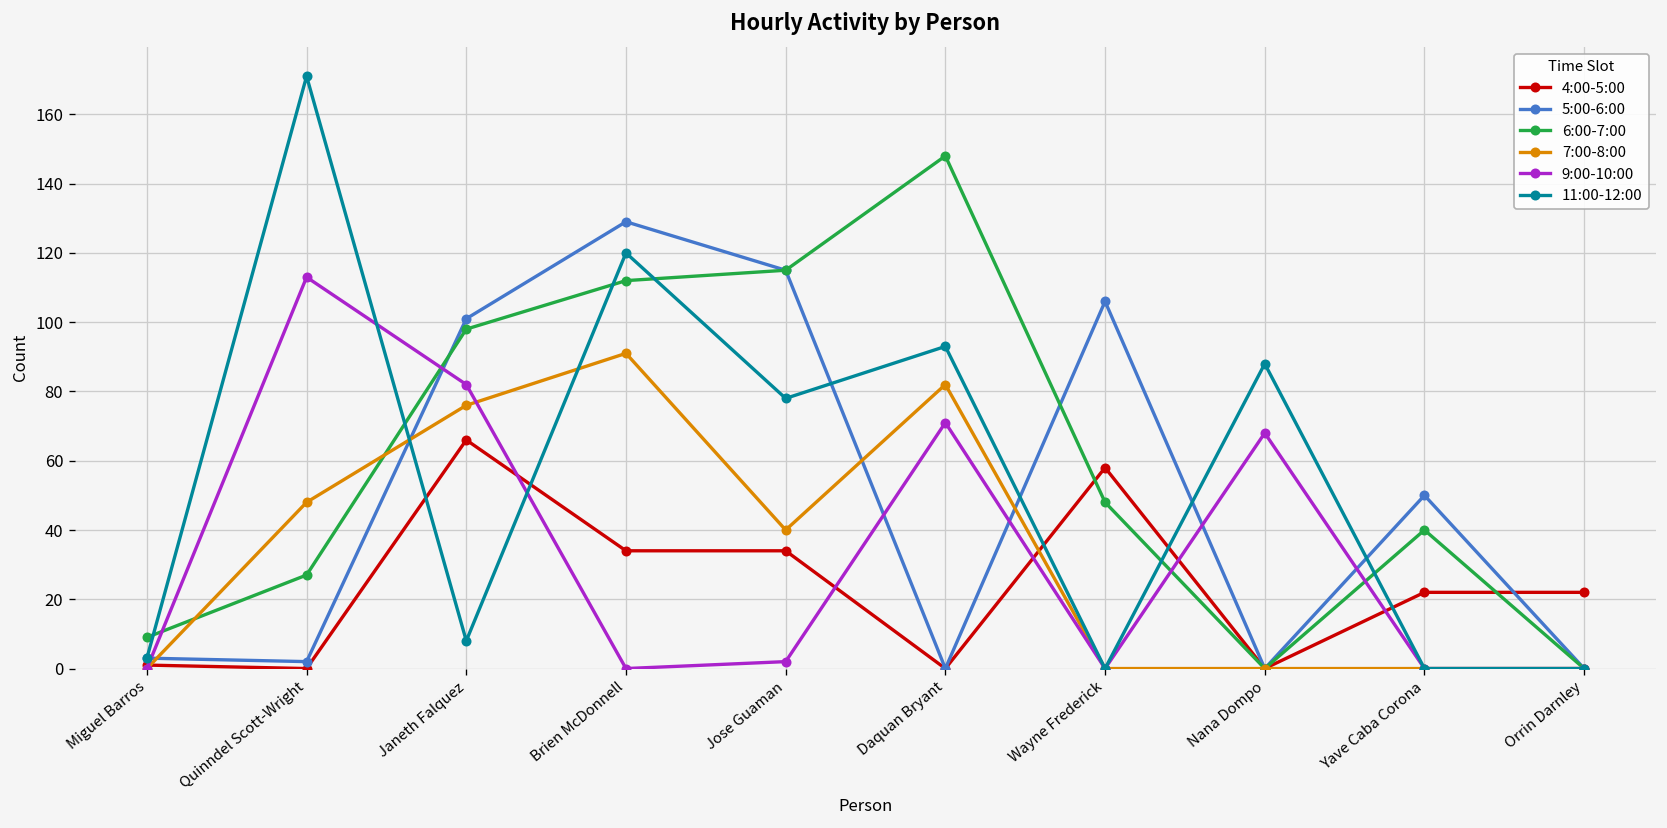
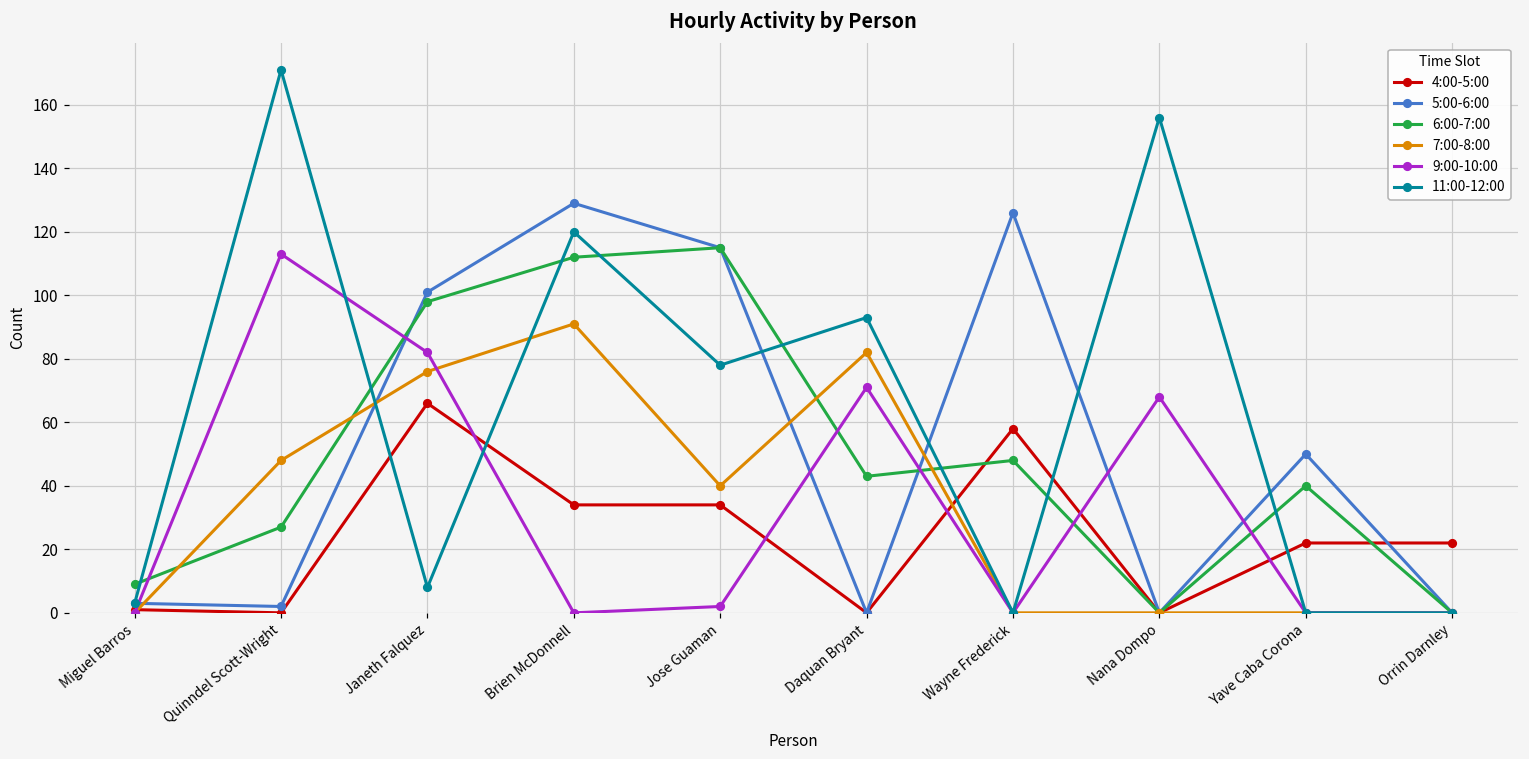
6:00-7:00, Daquan Bryant: 148 -> 43
5:00-6:00, Wayne Frederick: 106 -> 126
11:00-12:00, Nana Dompo: 88 -> 156
